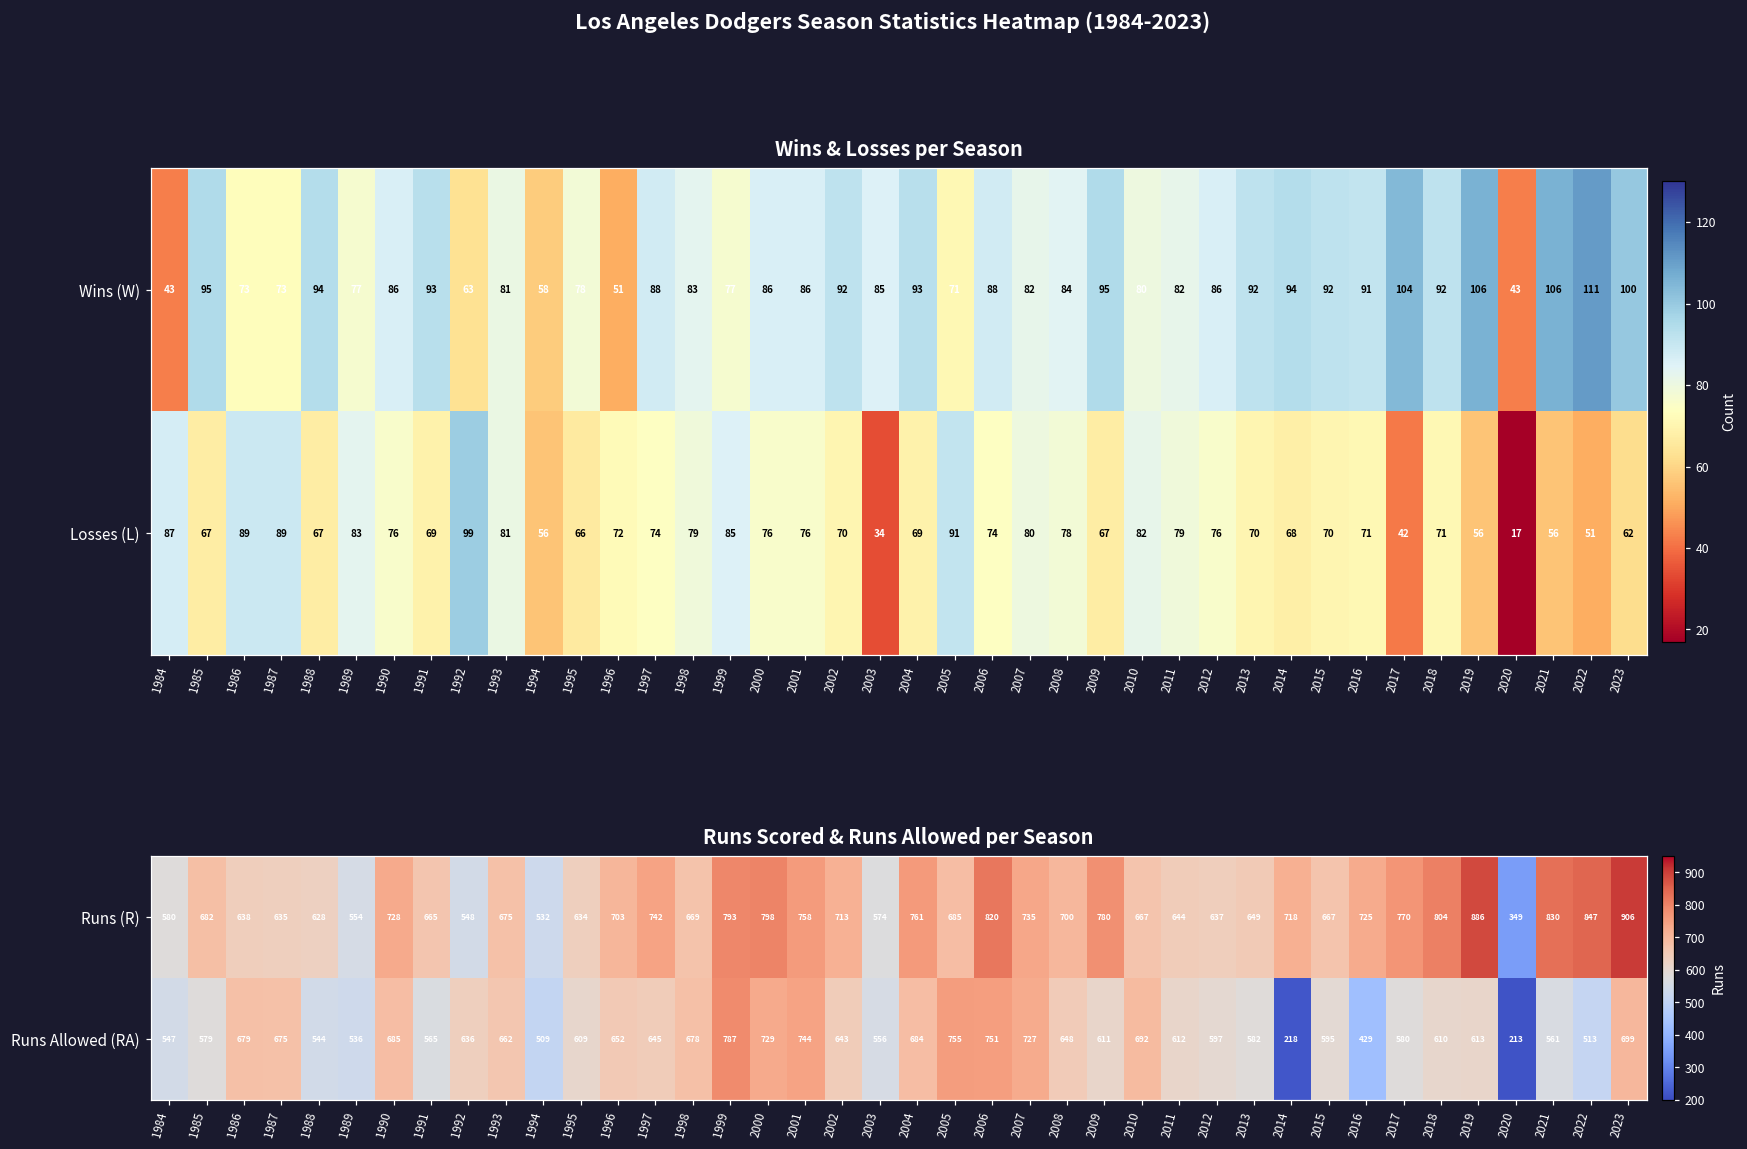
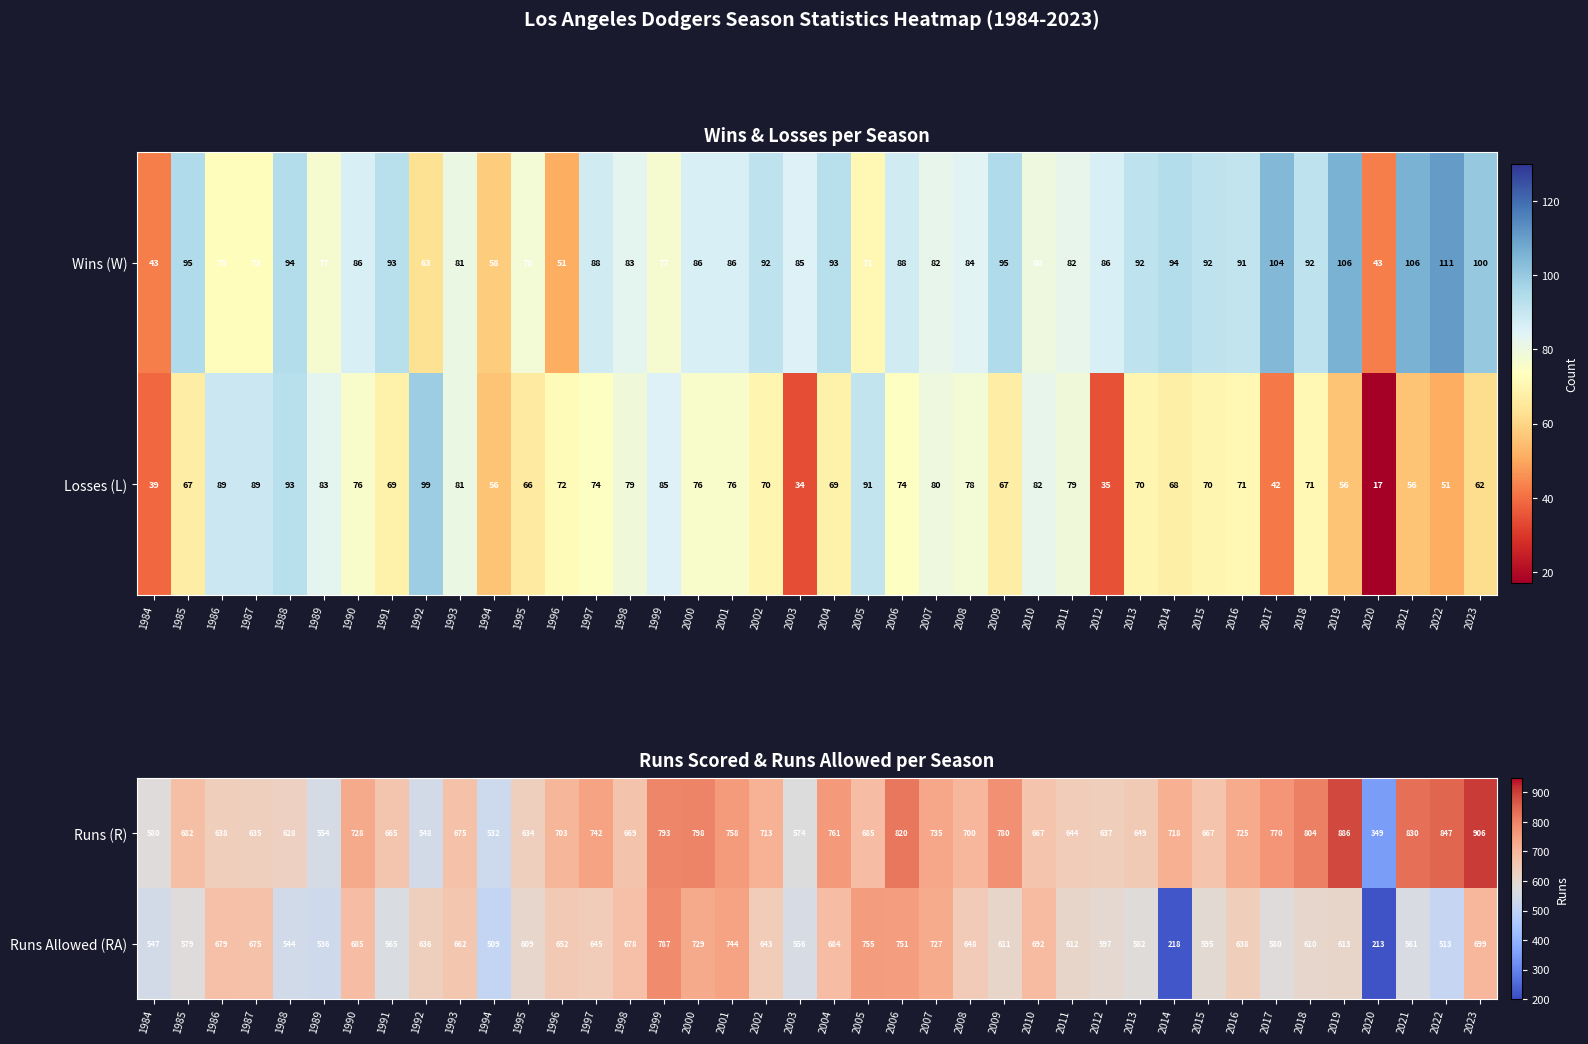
Wins & Losses per Season, Losses (L), 1984: 87 -> 39
Wins & Losses per Season, Losses (L), 1988: 67 -> 93
Wins & Losses per Season, Losses (L), 2012: 76 -> 35
Runs Scored & Runs Allowed per Season, Runs Allowed (RA), 2016: 429 -> 638
